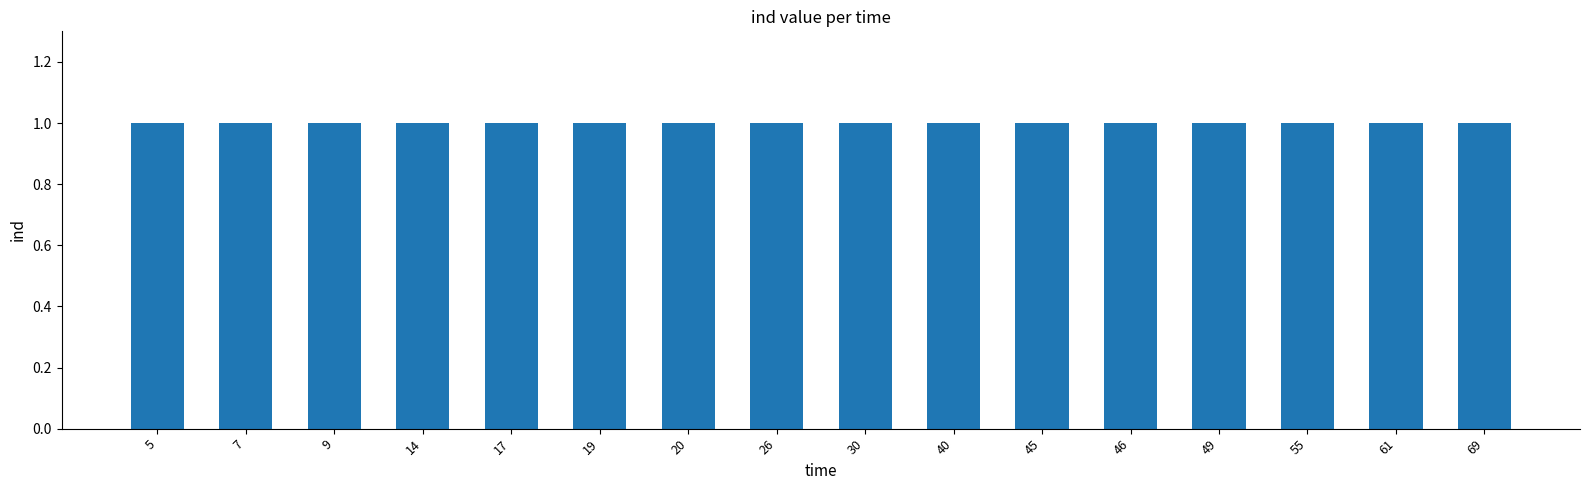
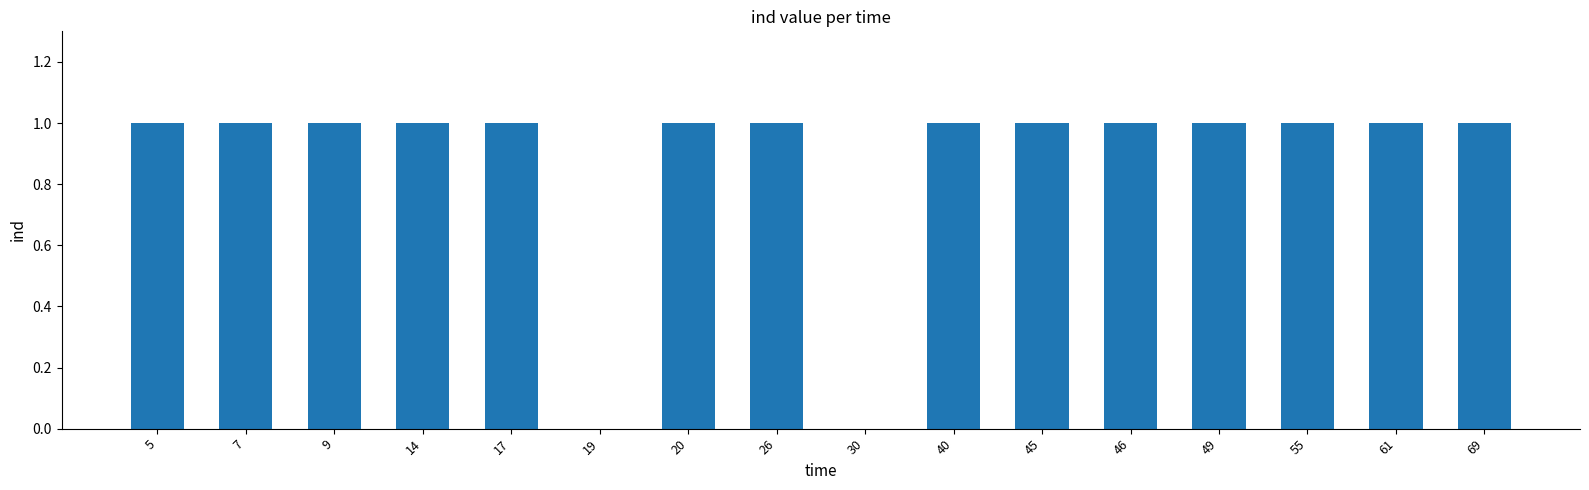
19: 1 -> 0
30: 1 -> 0
